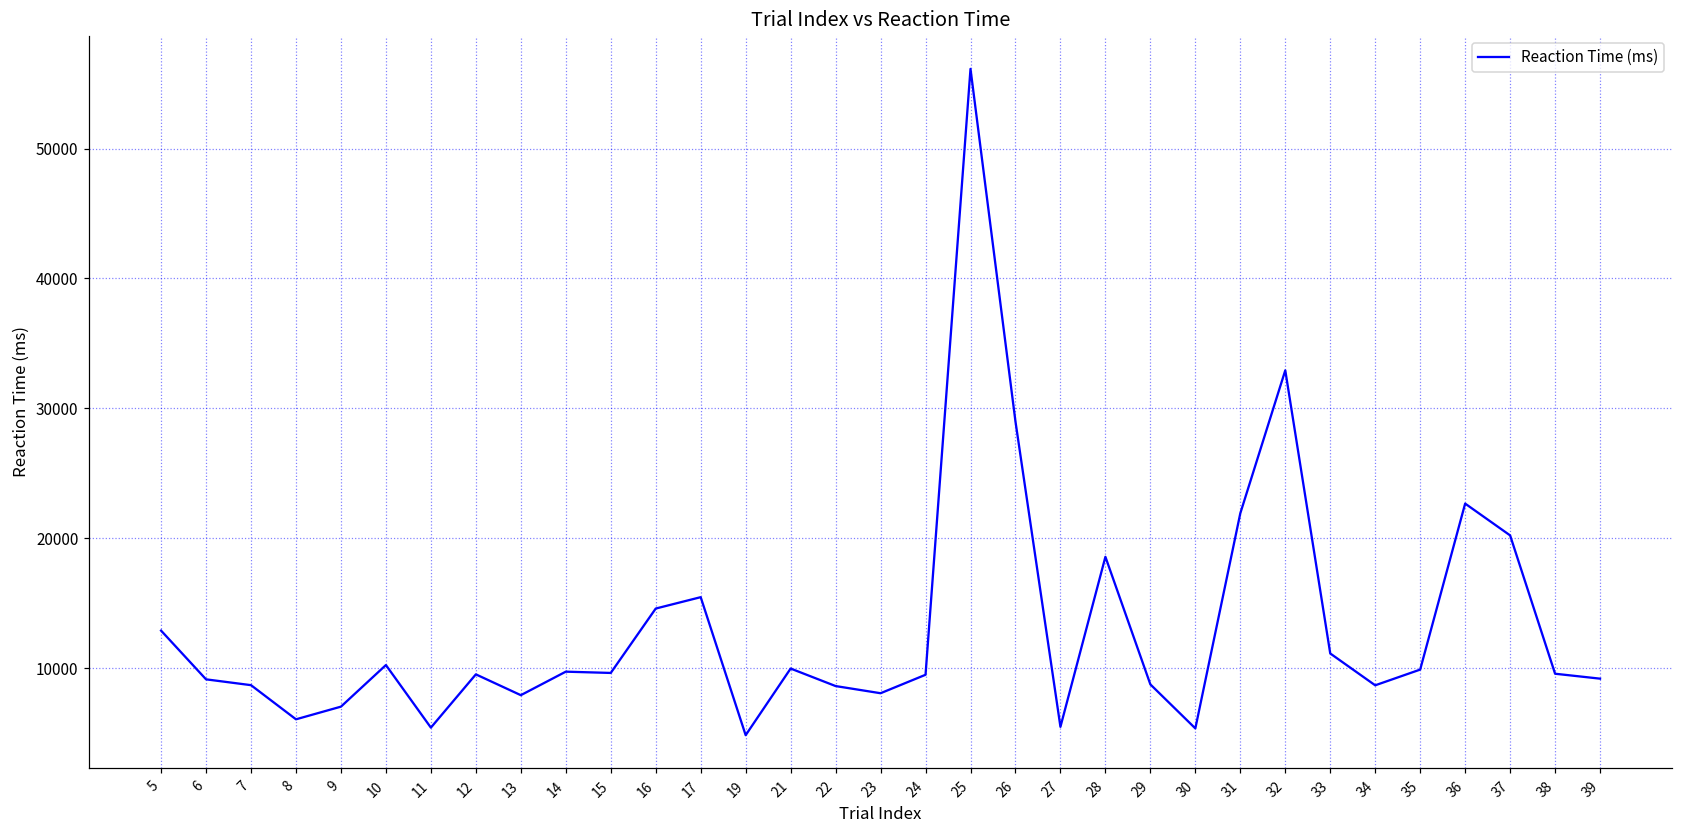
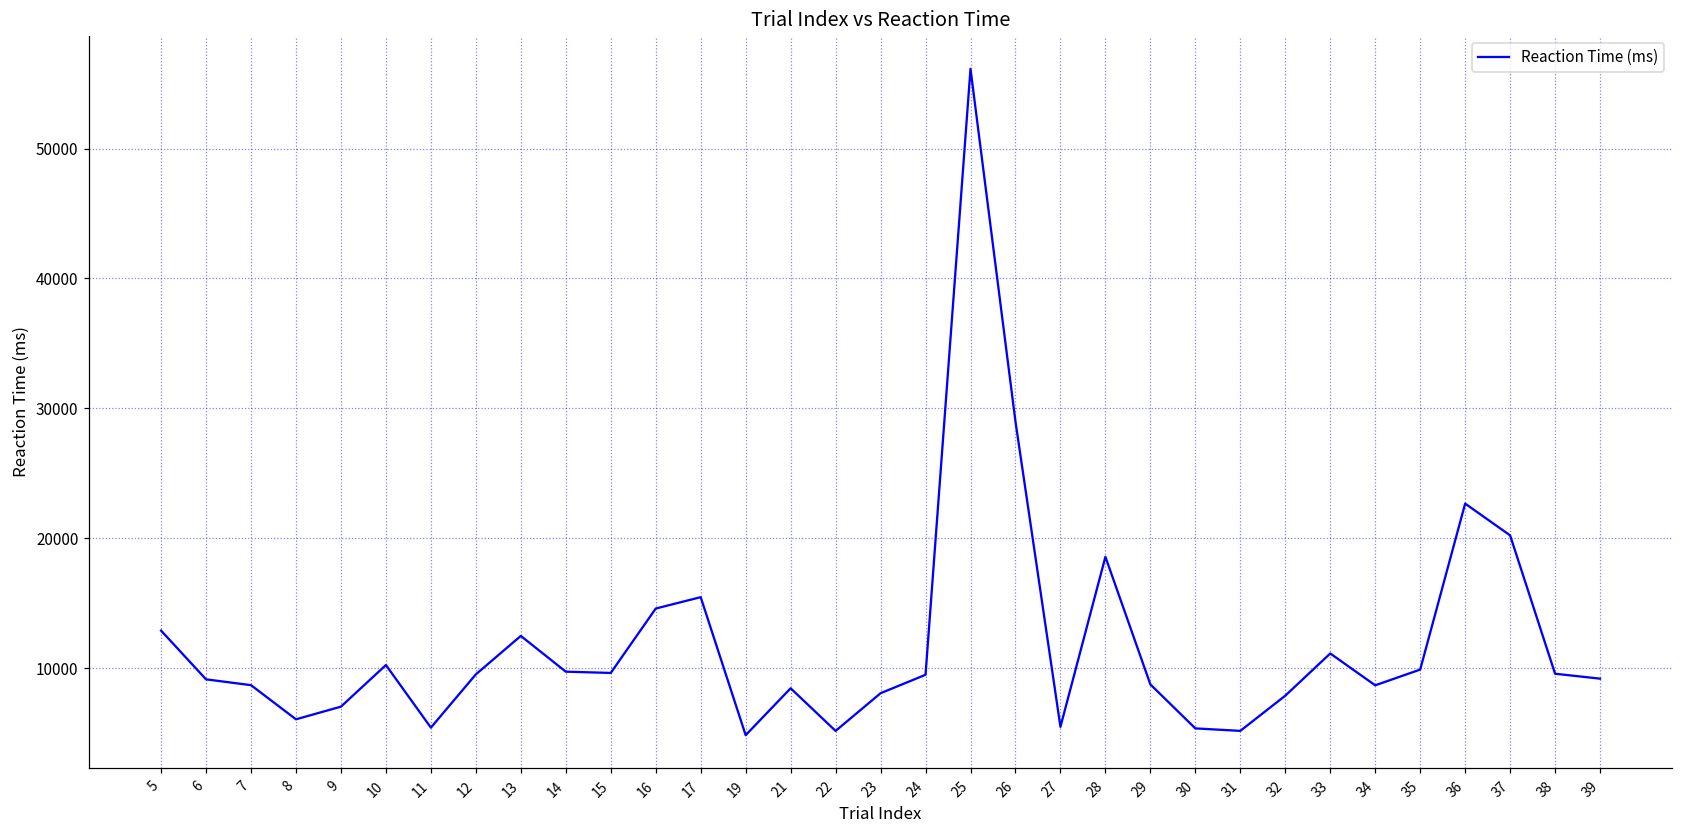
13: 7900 -> 12500
21: 10000 -> 8400
22: 8600 -> 5200
31: 21900 -> 5200
32: 32900 -> 7900
